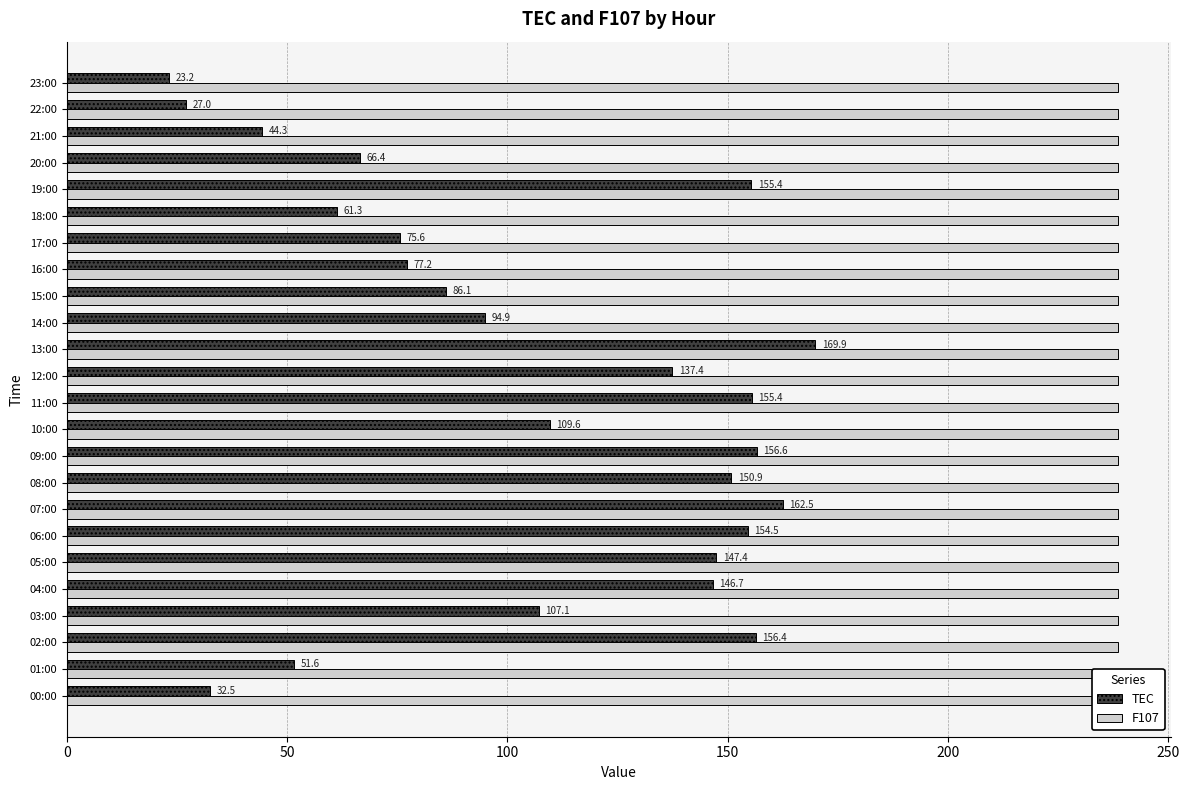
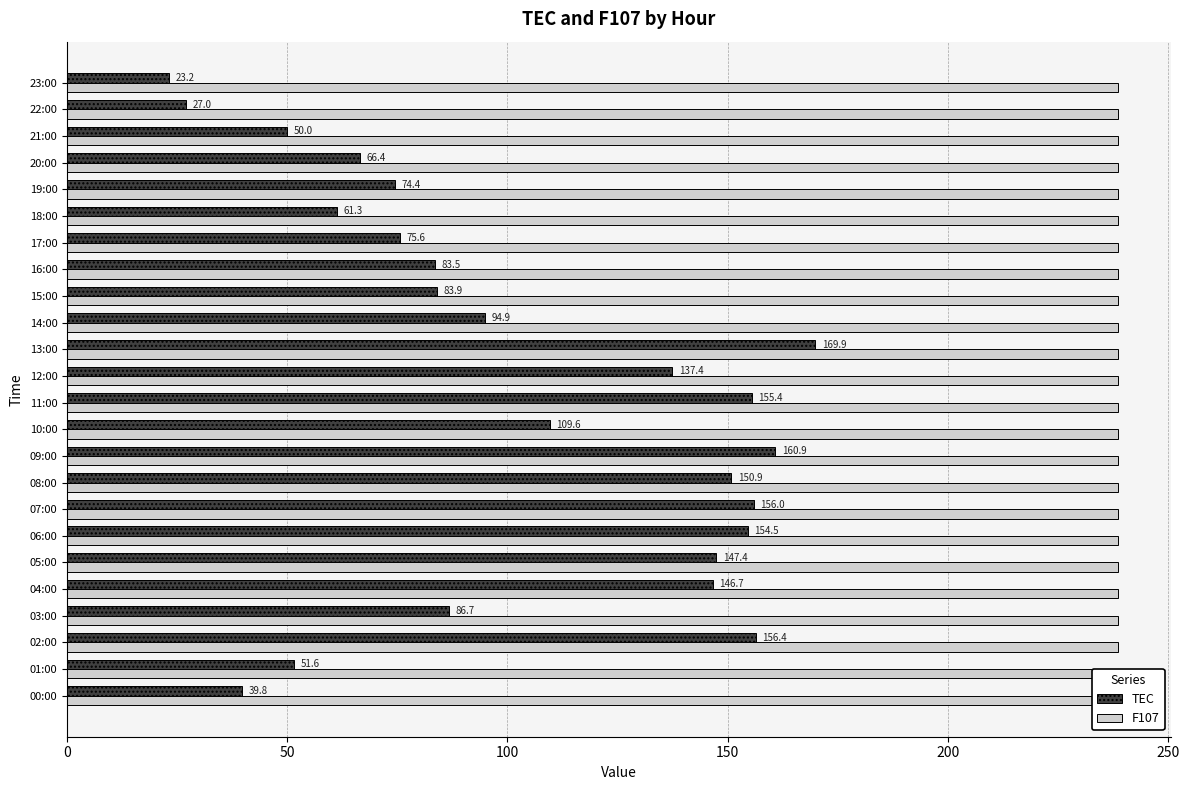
TEC, 21:00: 44.3 -> 50.0
TEC, 19:00: 155.4 -> 74.4
TEC, 16:00: 77.2 -> 83.5
TEC, 15:00: 86.1 -> 83.9
TEC, 09:00: 156.6 -> 160.9
TEC, 07:00: 162.5 -> 156.0
TEC, 03:00: 107.1 -> 86.7
TEC, 00:00: 32.5 -> 39.8
